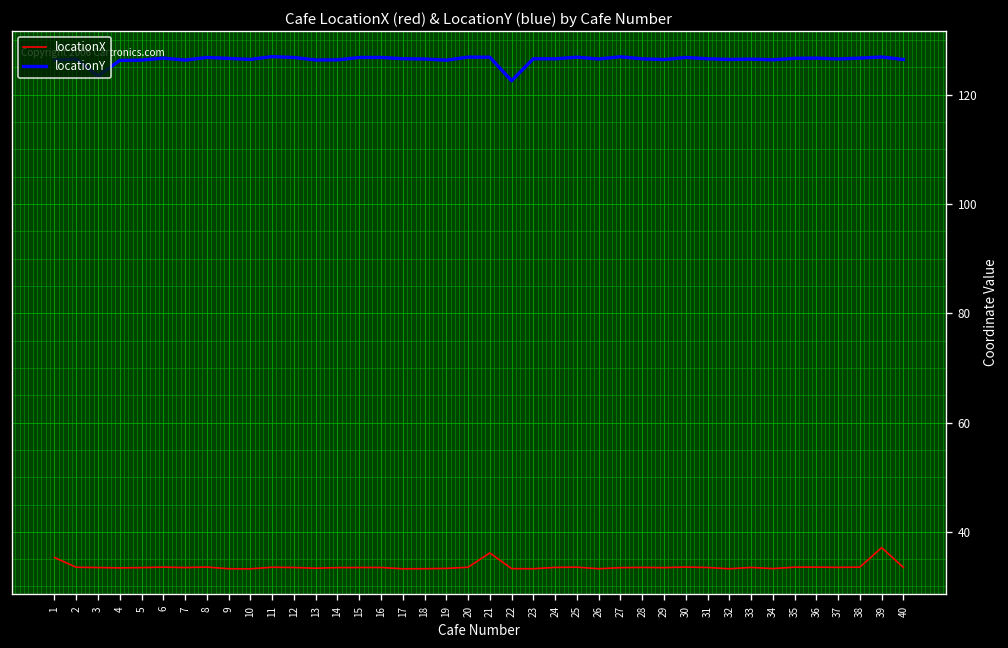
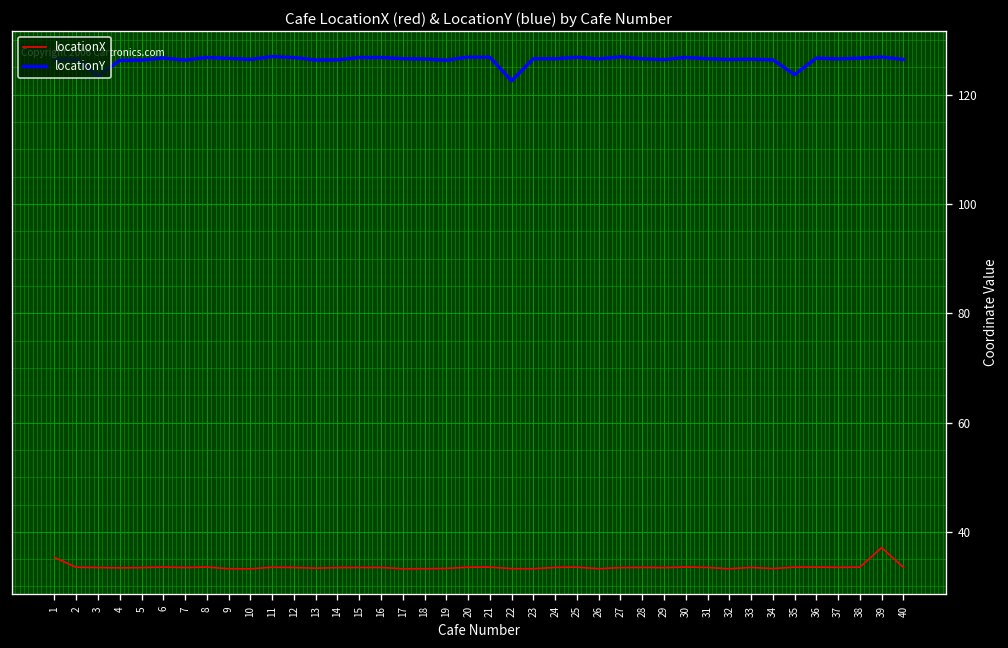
locationX, 21: 36 -> 34
locationY, 35: 127 -> 124
